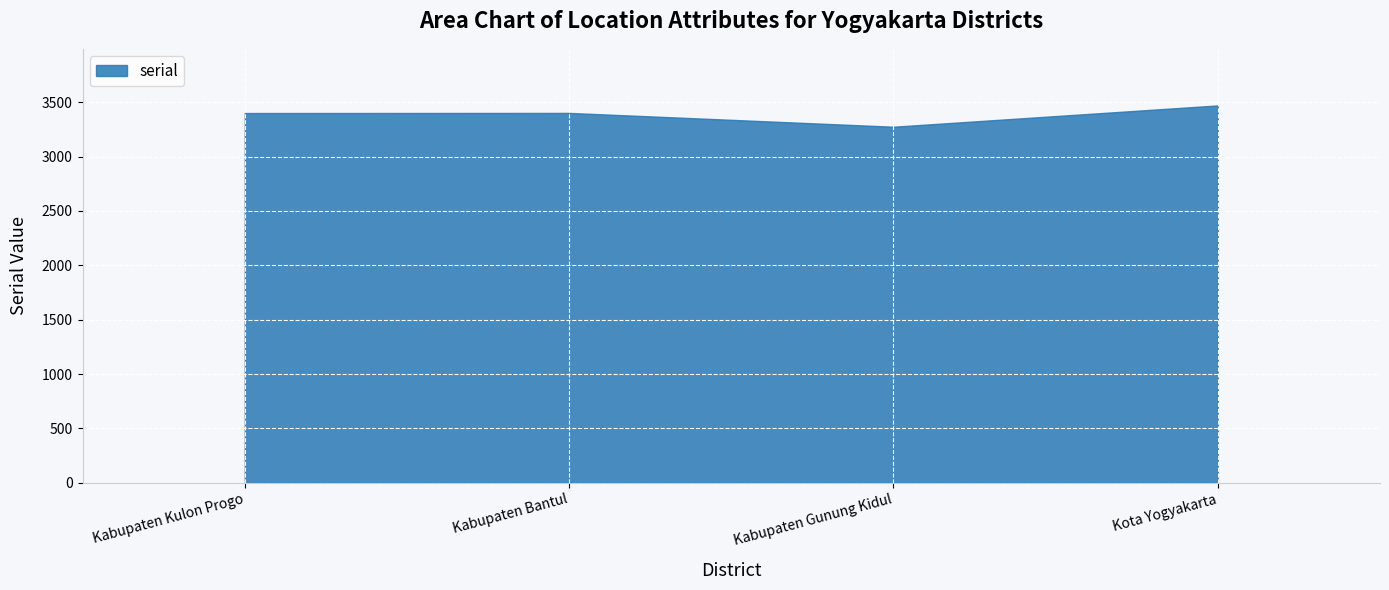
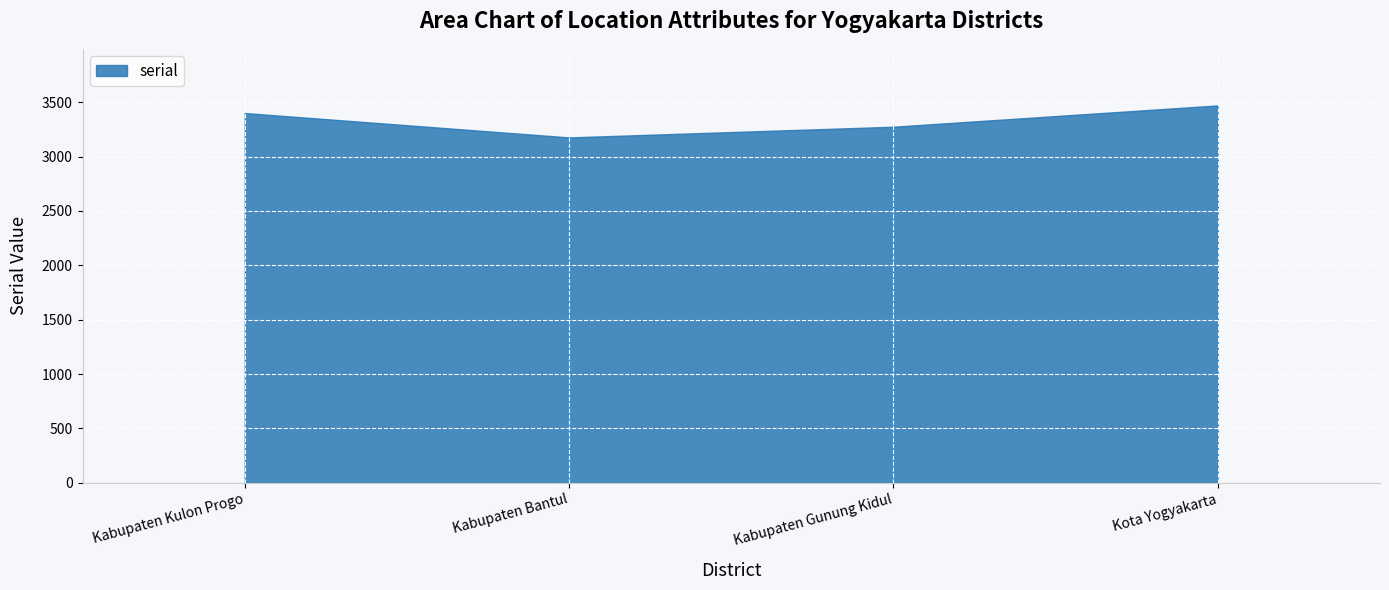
Kabupaten Bantul: 3400 -> 3180
